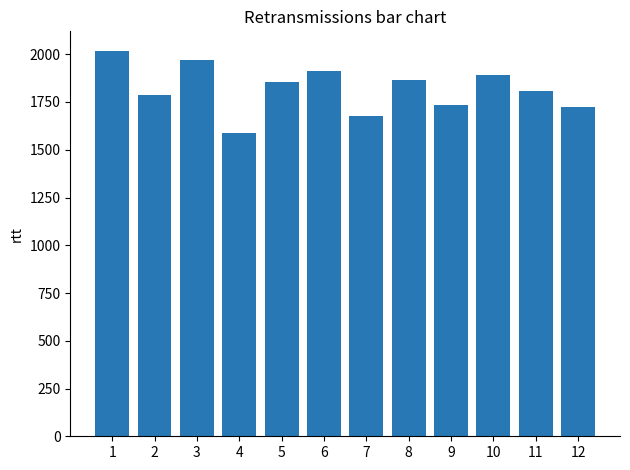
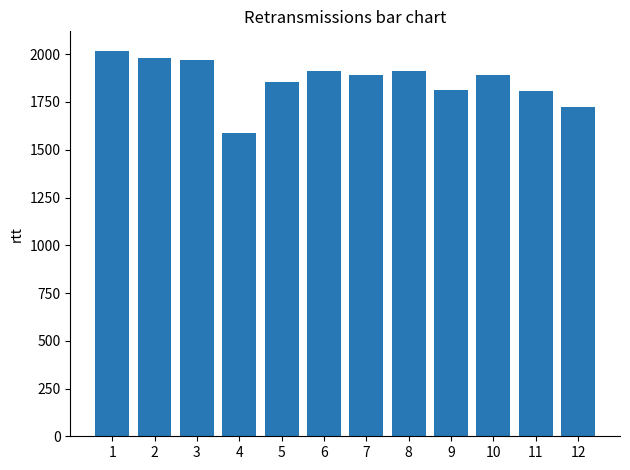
2: 1790 -> 1980
7: 1680 -> 1890
8: 1870 -> 1910
9: 1740 -> 1810
